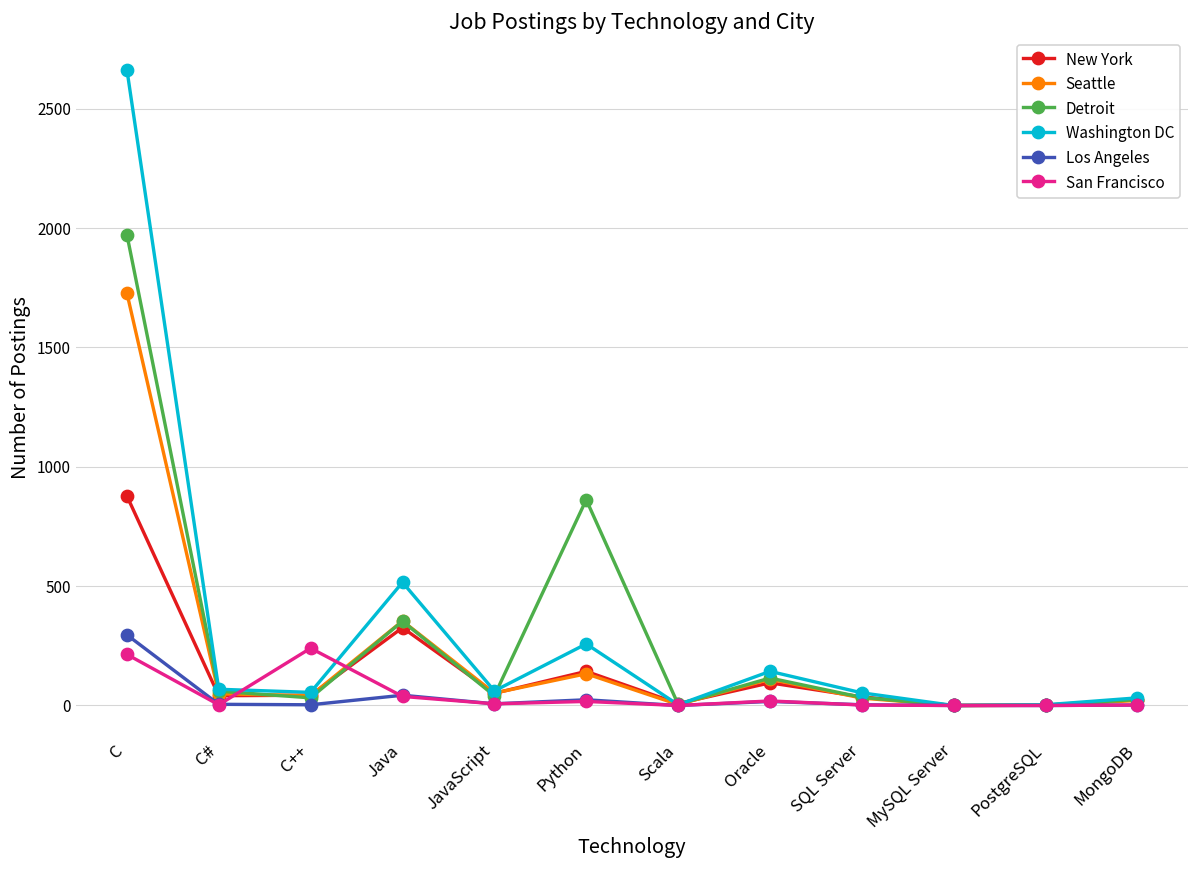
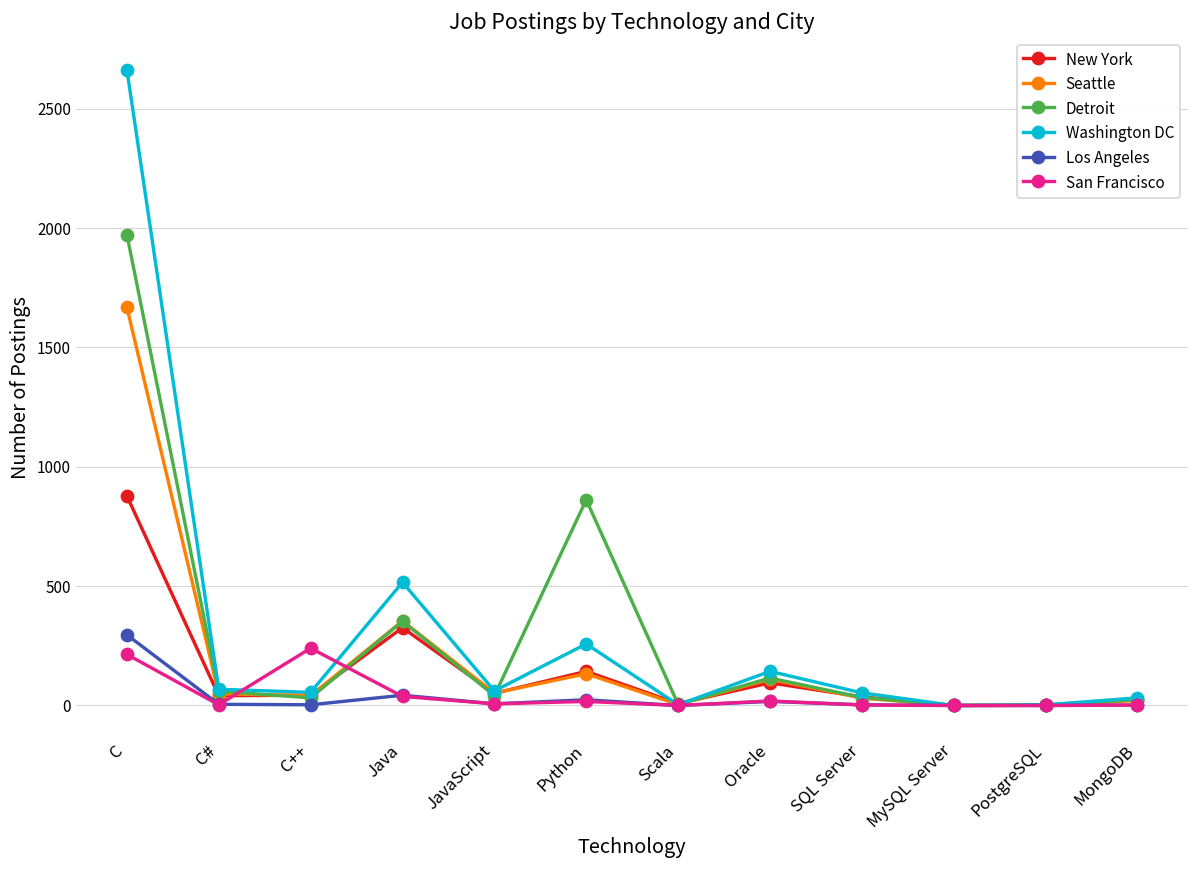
Seattle, C: 1730 -> 1670
